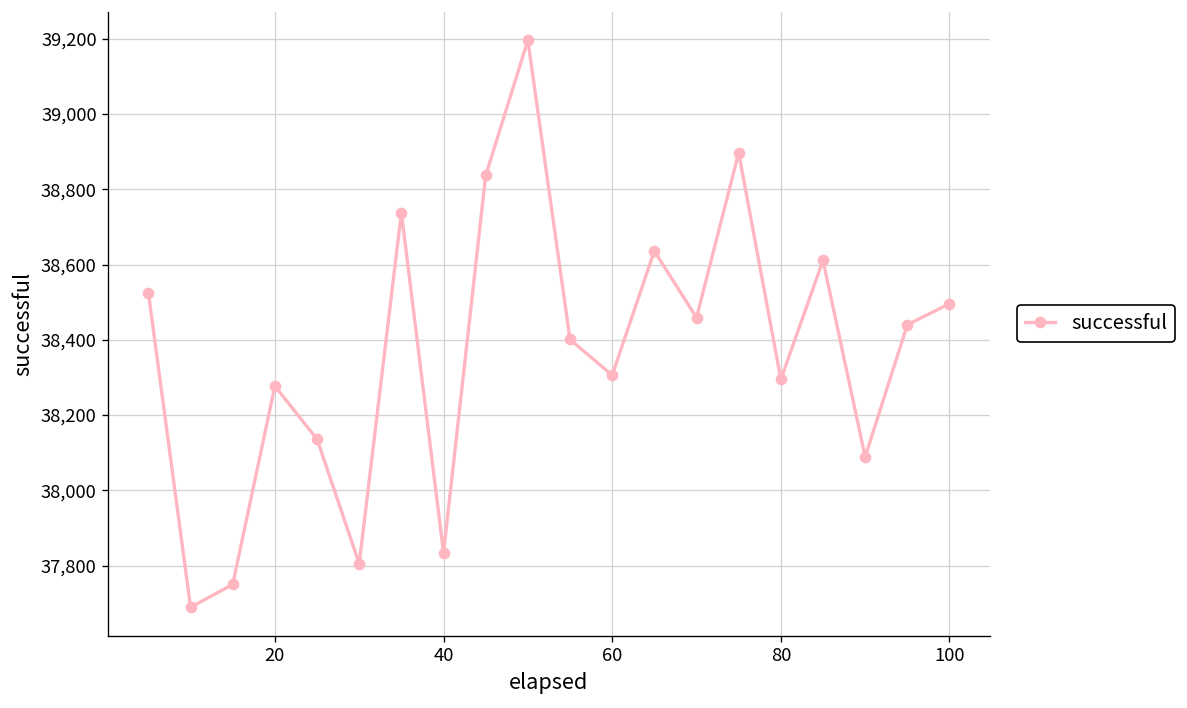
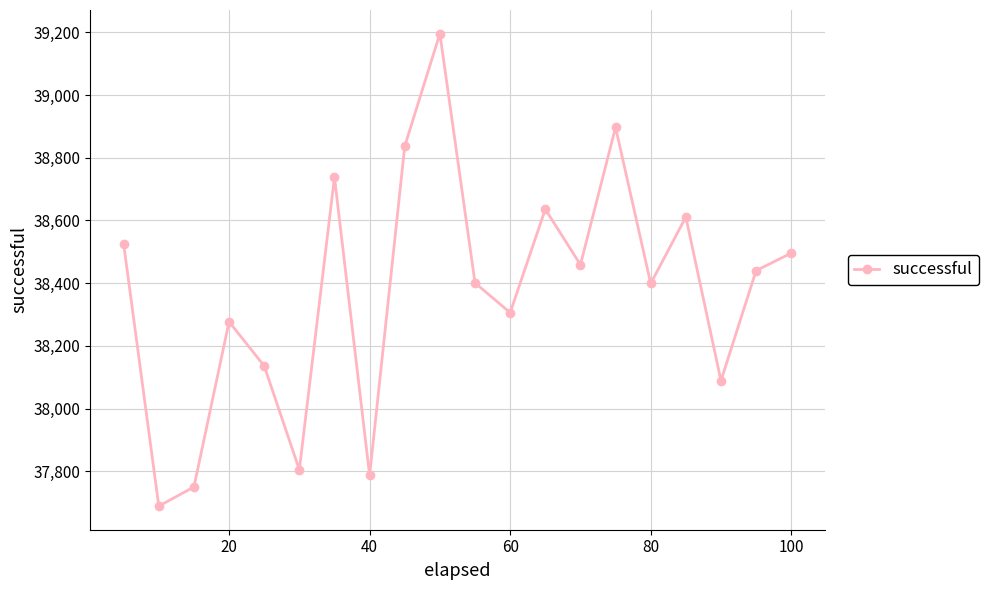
40: 37,830 -> 37,790
80: 38,300 -> 38,400
